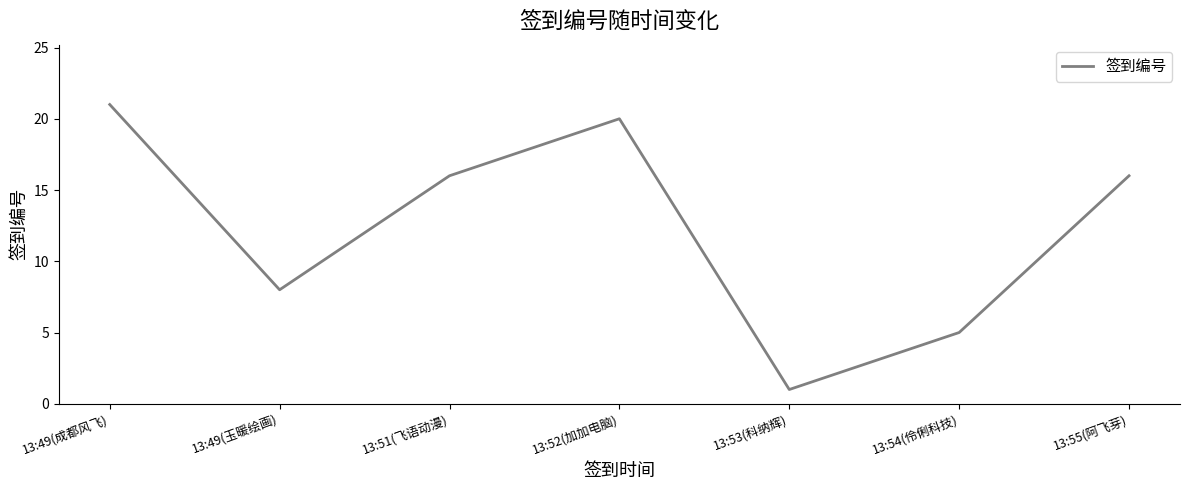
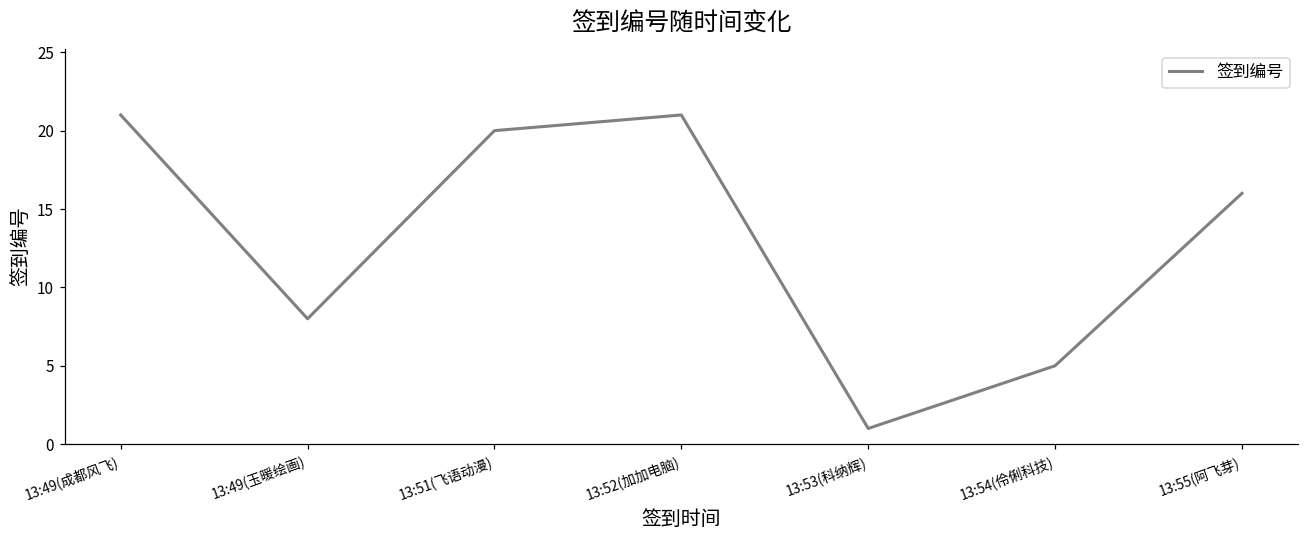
13:51(飞语动漫): 16 -> 20
13:52(加加电脑): 20 -> 21
